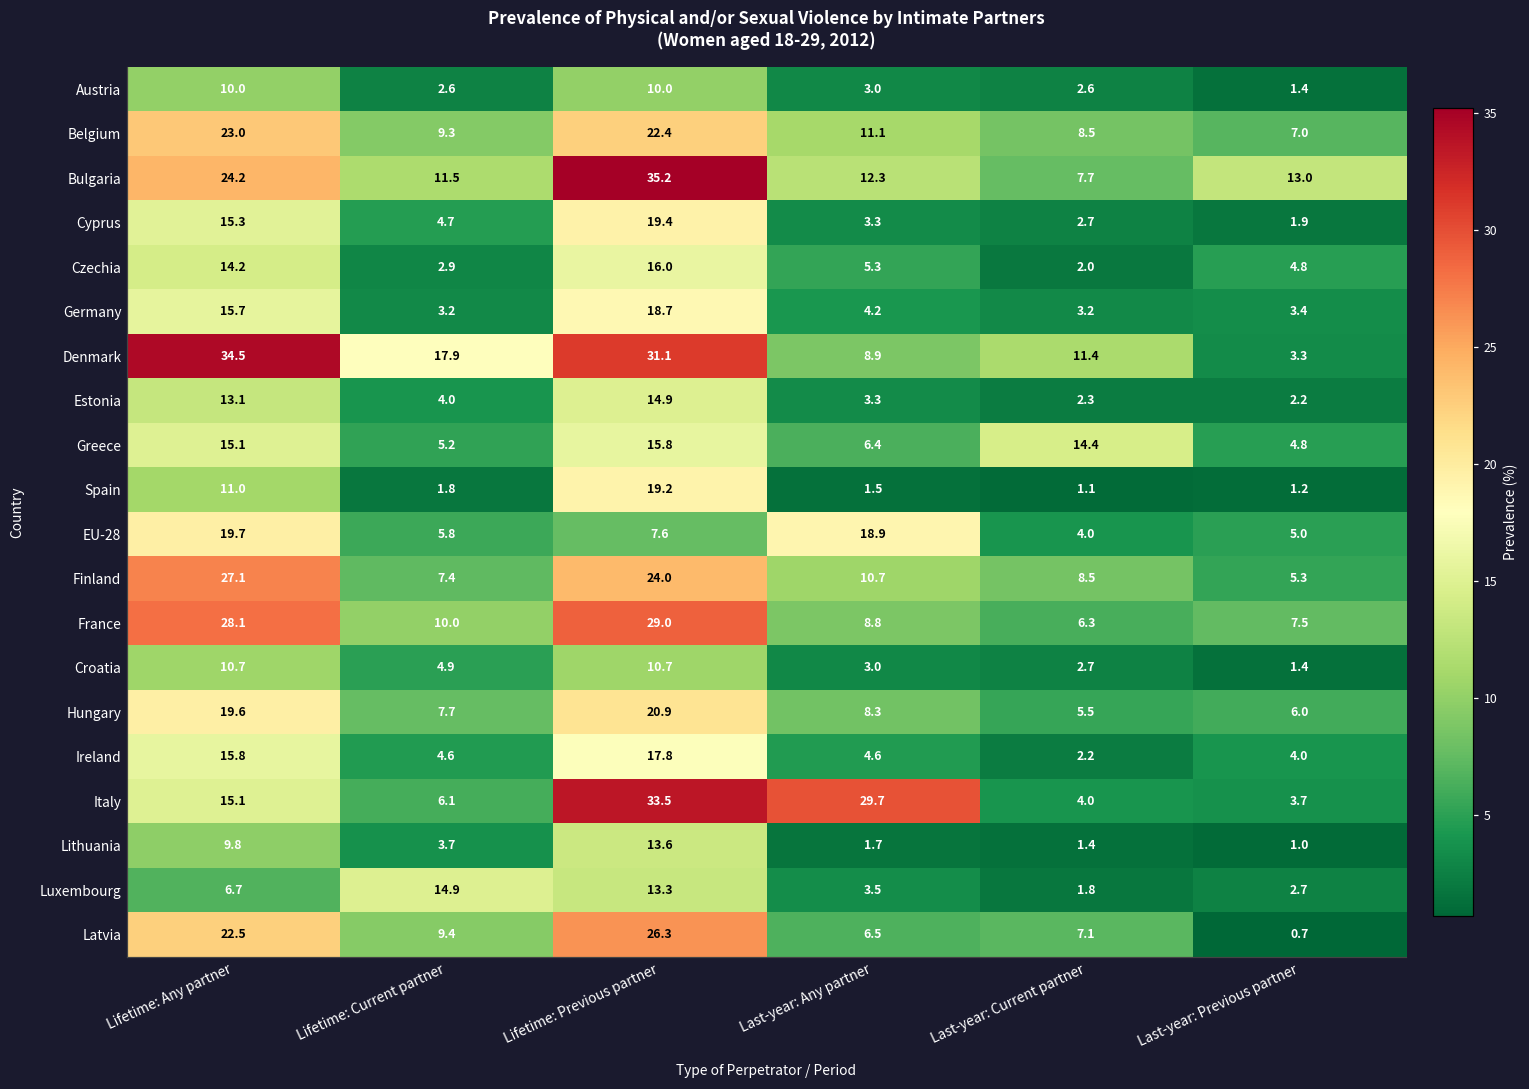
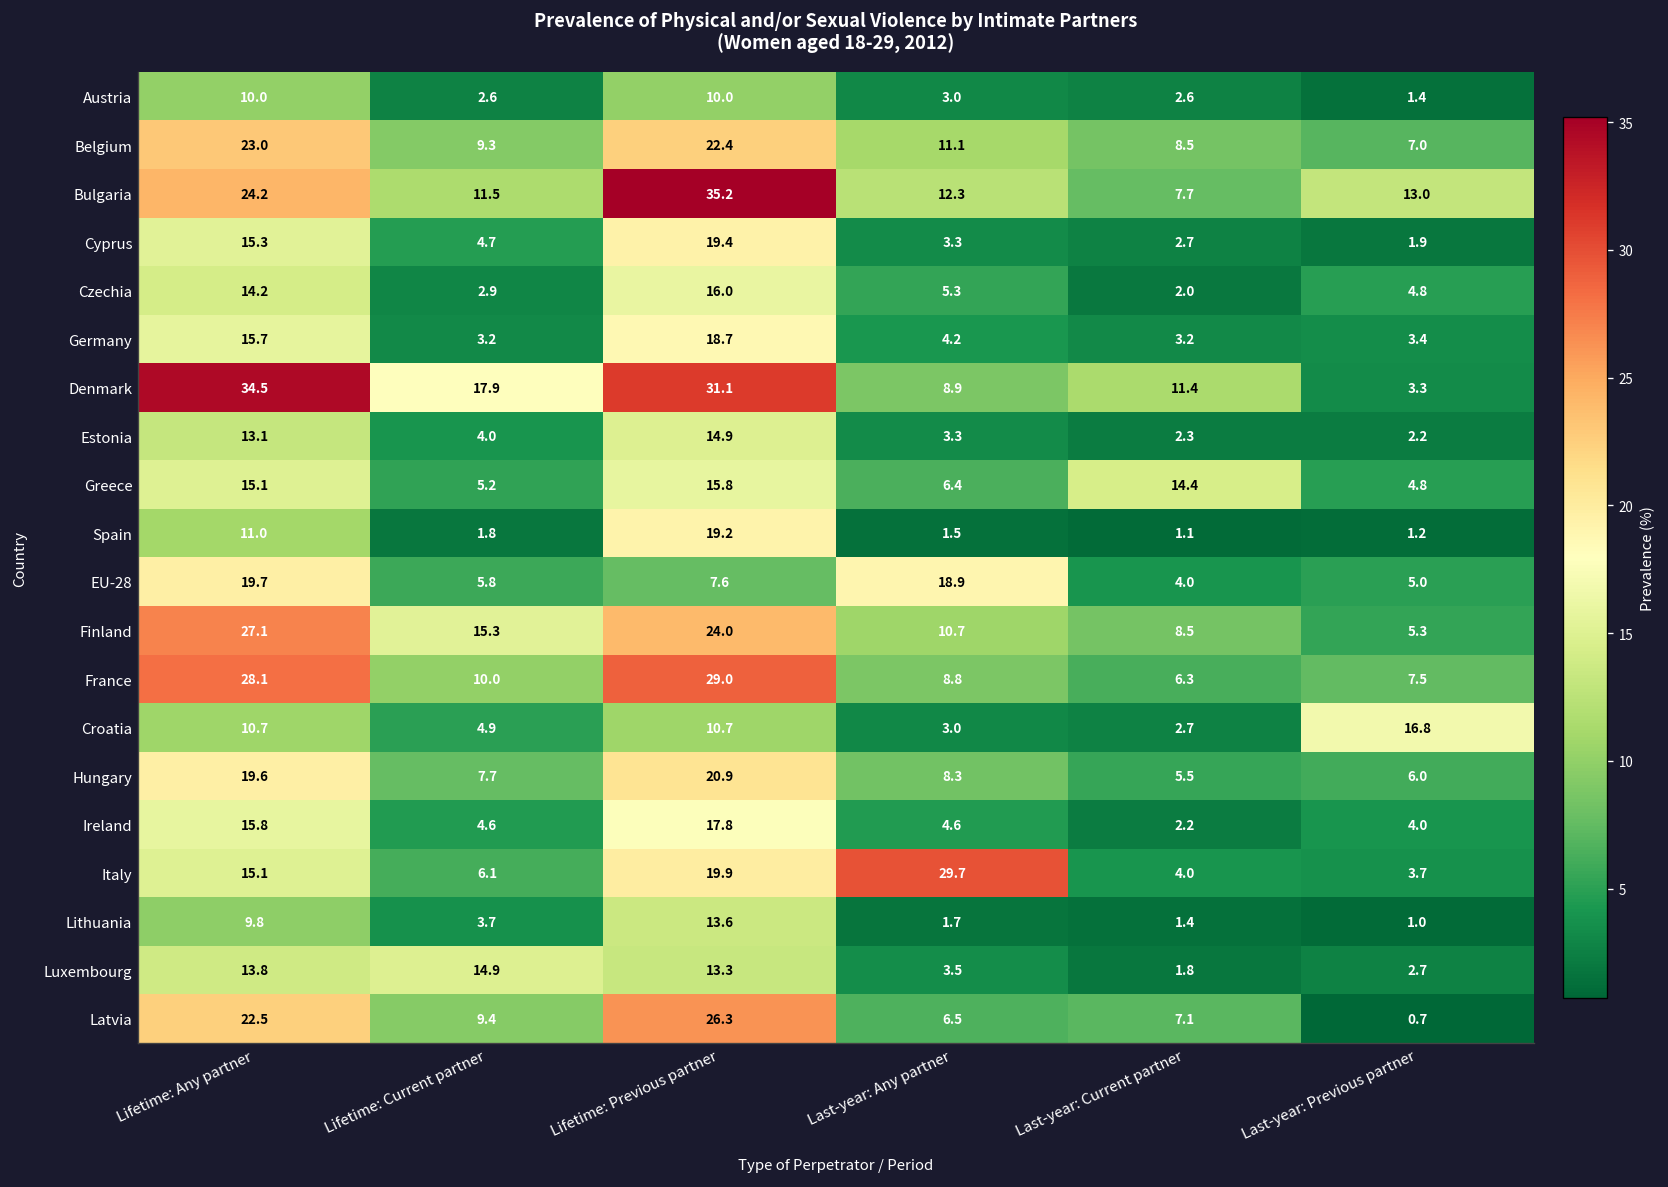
Finland, Lifetime: Current partner: 7.4 -> 15.3
Croatia, Last-year: Previous partner: 1.4 -> 16.8
Italy, Lifetime: Previous partner: 33.5 -> 19.9
Luxembourg, Lifetime: Any partner: 6.7 -> 13.8
